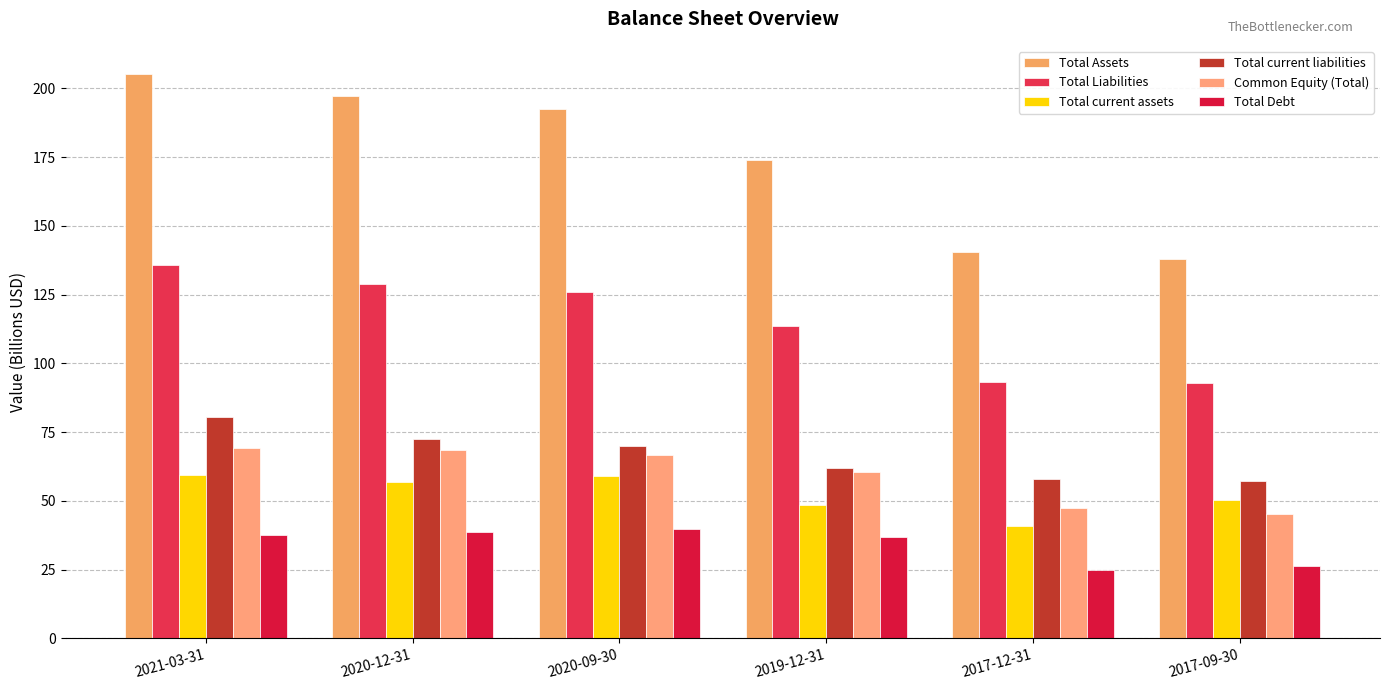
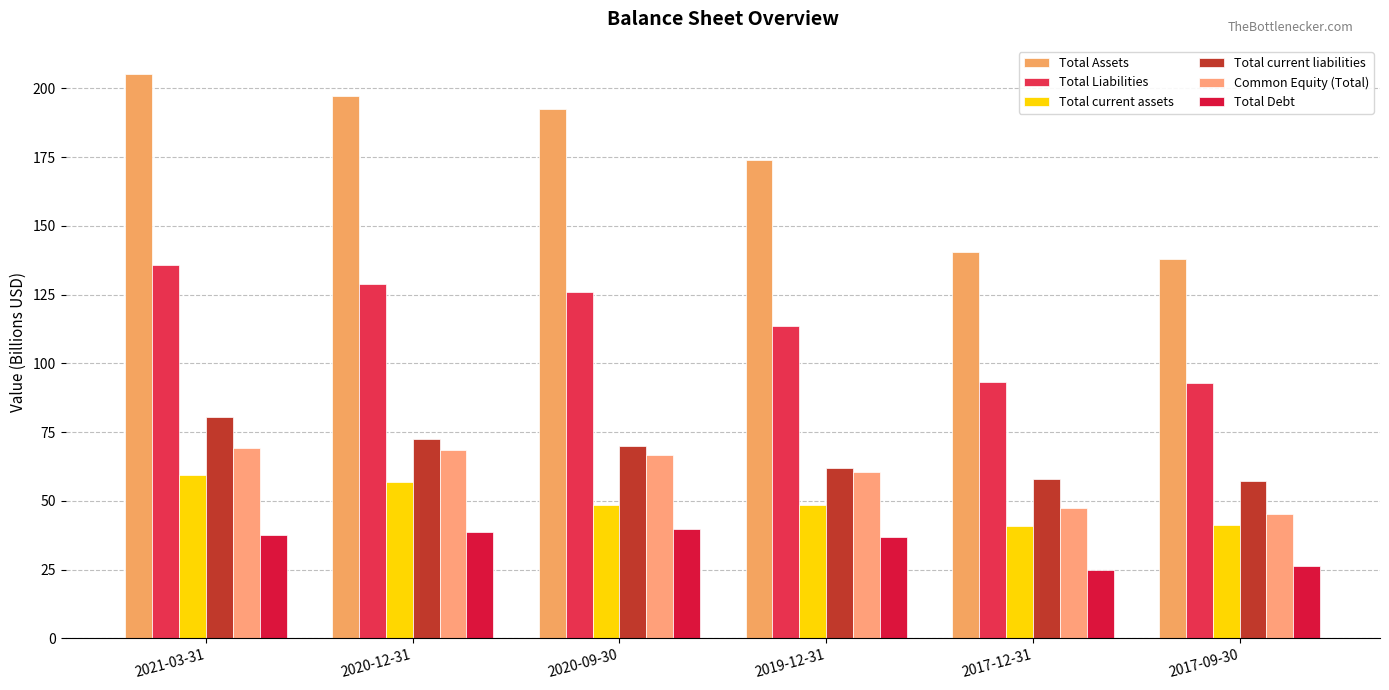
Total current assets, 2020-09-30: 59 -> 48
Total current assets, 2017-09-30: 50 -> 41
